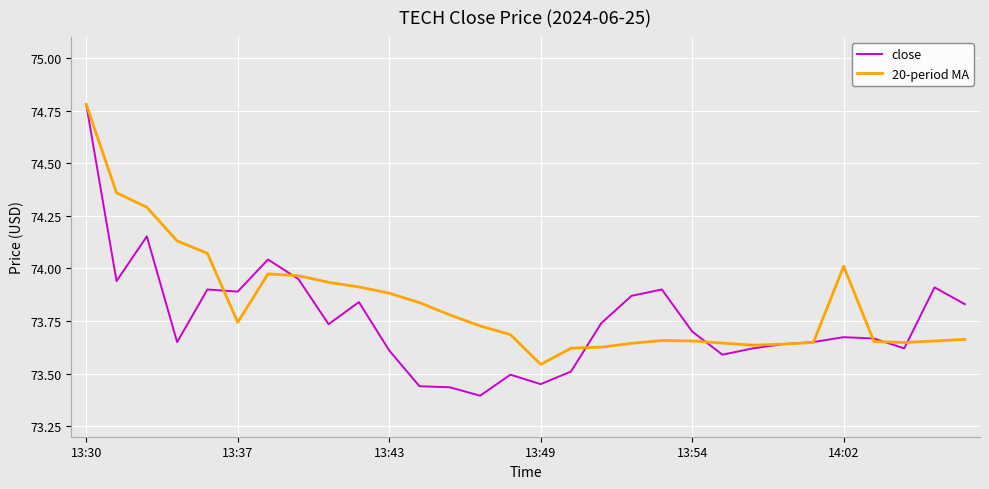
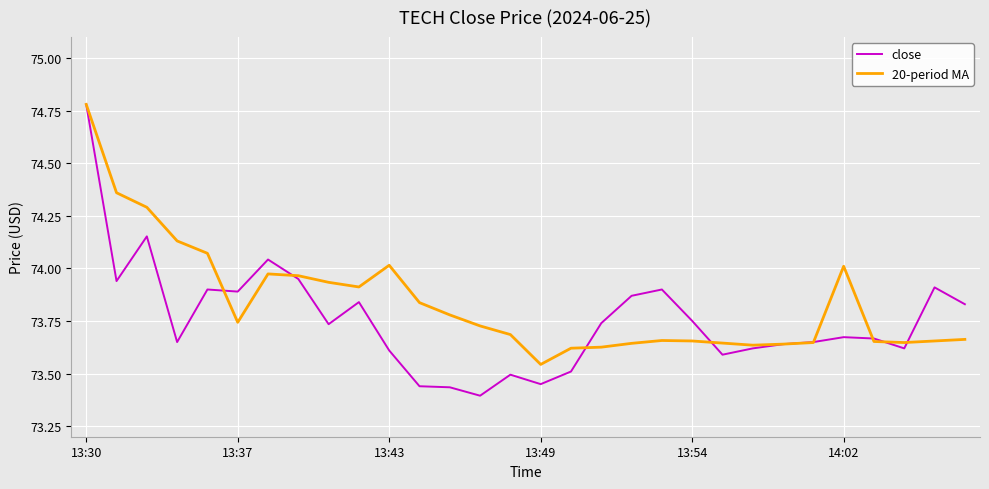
20-period MA, 13:43: 73.88 -> 74.02
close, 13:54: 73.70 -> 73.75
